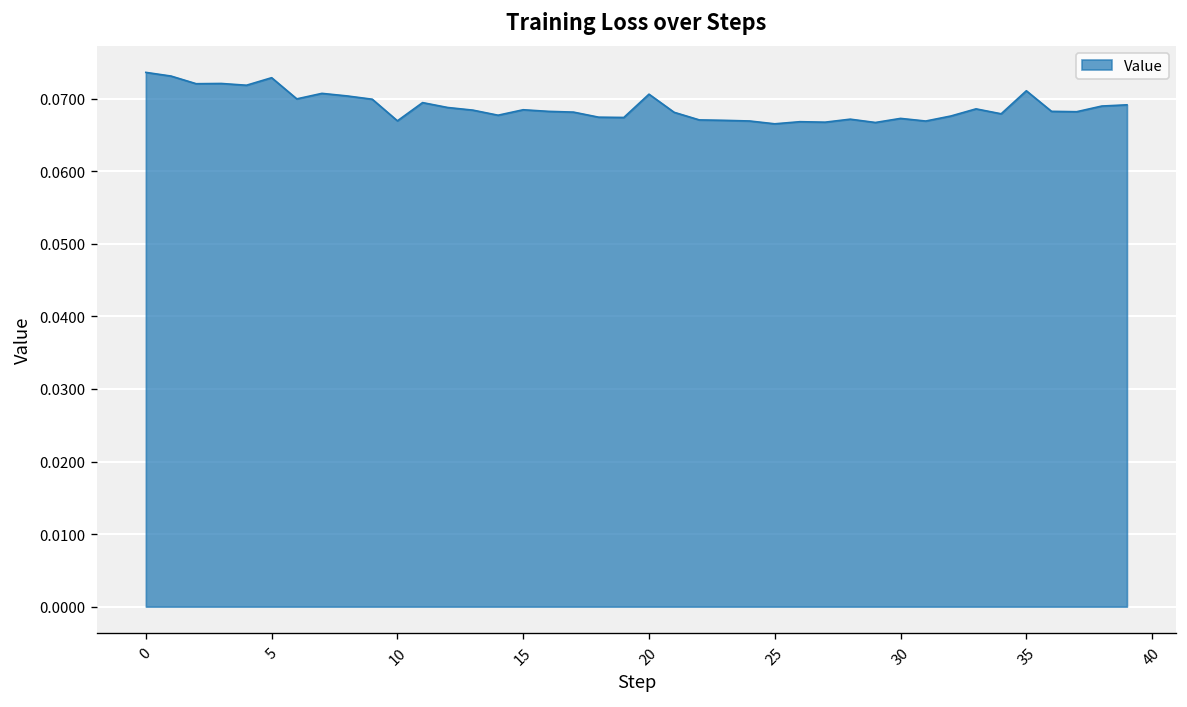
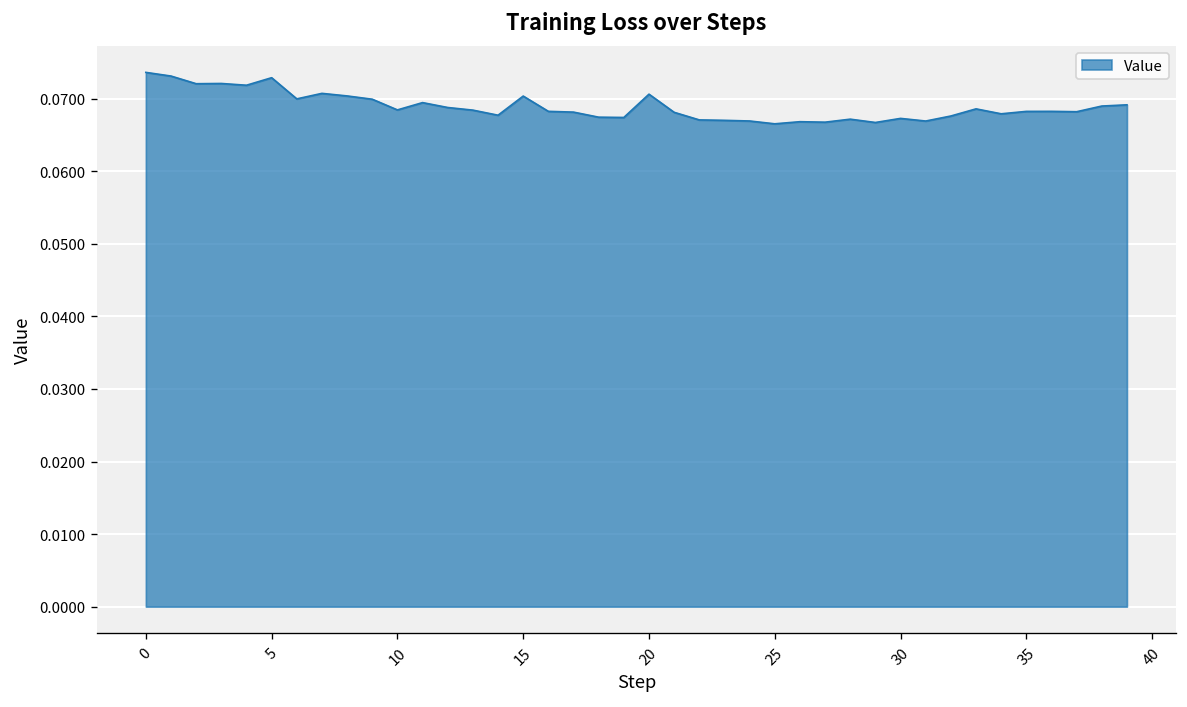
10: 0.067 -> 0.068
15: 0.068 -> 0.070
35: 0.071 -> 0.068
